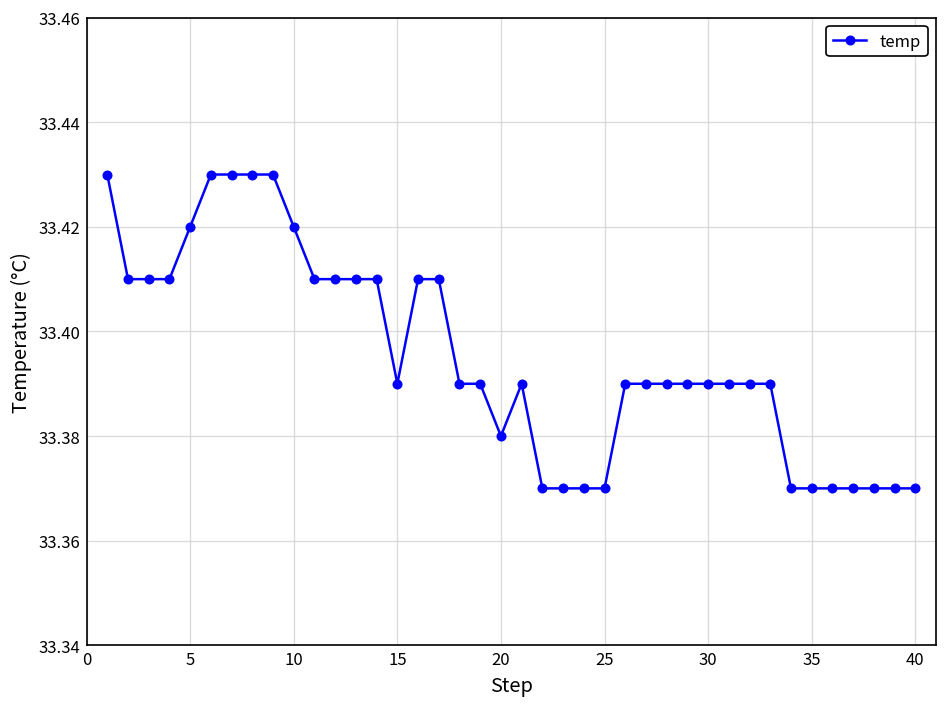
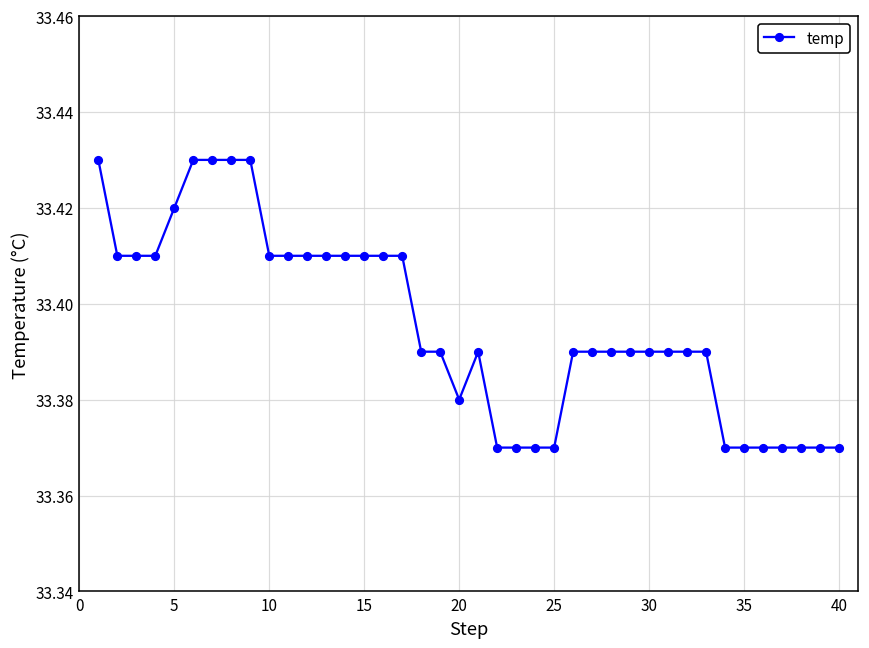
10: 33.42 -> 33.41
15: 33.39 -> 33.41
